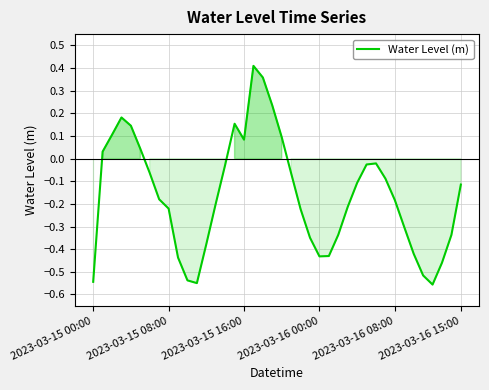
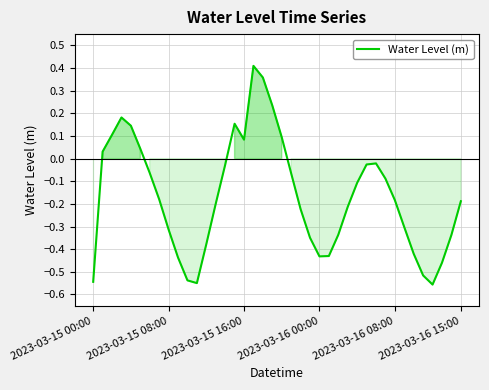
2023-03-15 08:00: -0.22 -> -0.31
2023-03-16 15:00: -0.11 -> -0.19
